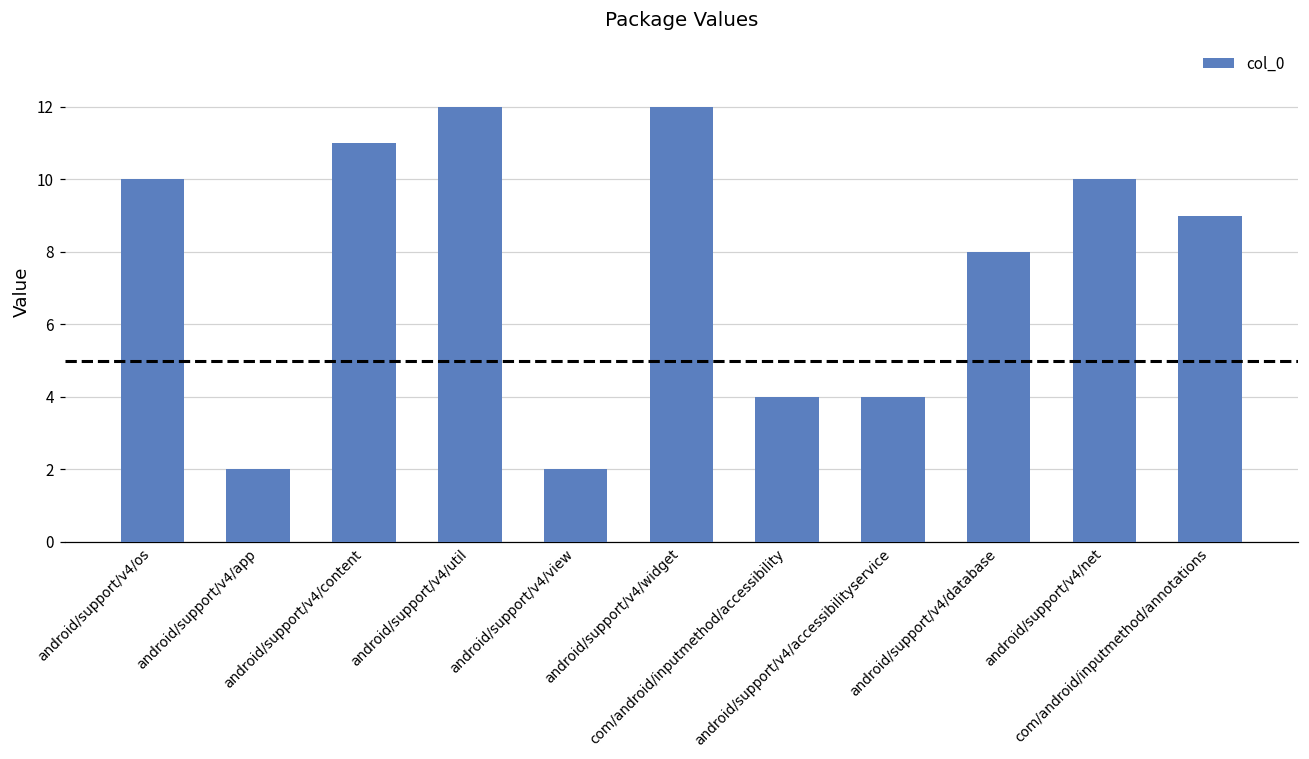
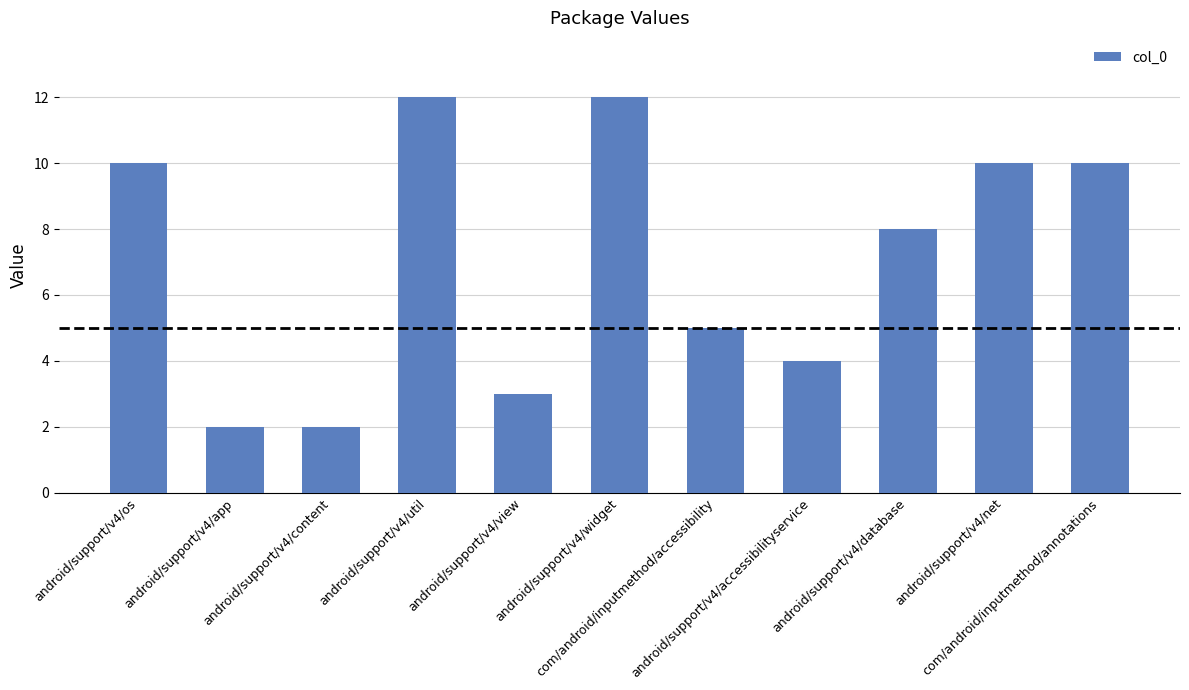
android/support/v4/content: 11 -> 2
android/support/v4/view: 2 -> 3
com/android/inputmethod/accessibility: 4 -> 5
com/android/inputmethod/annotations: 9 -> 10
